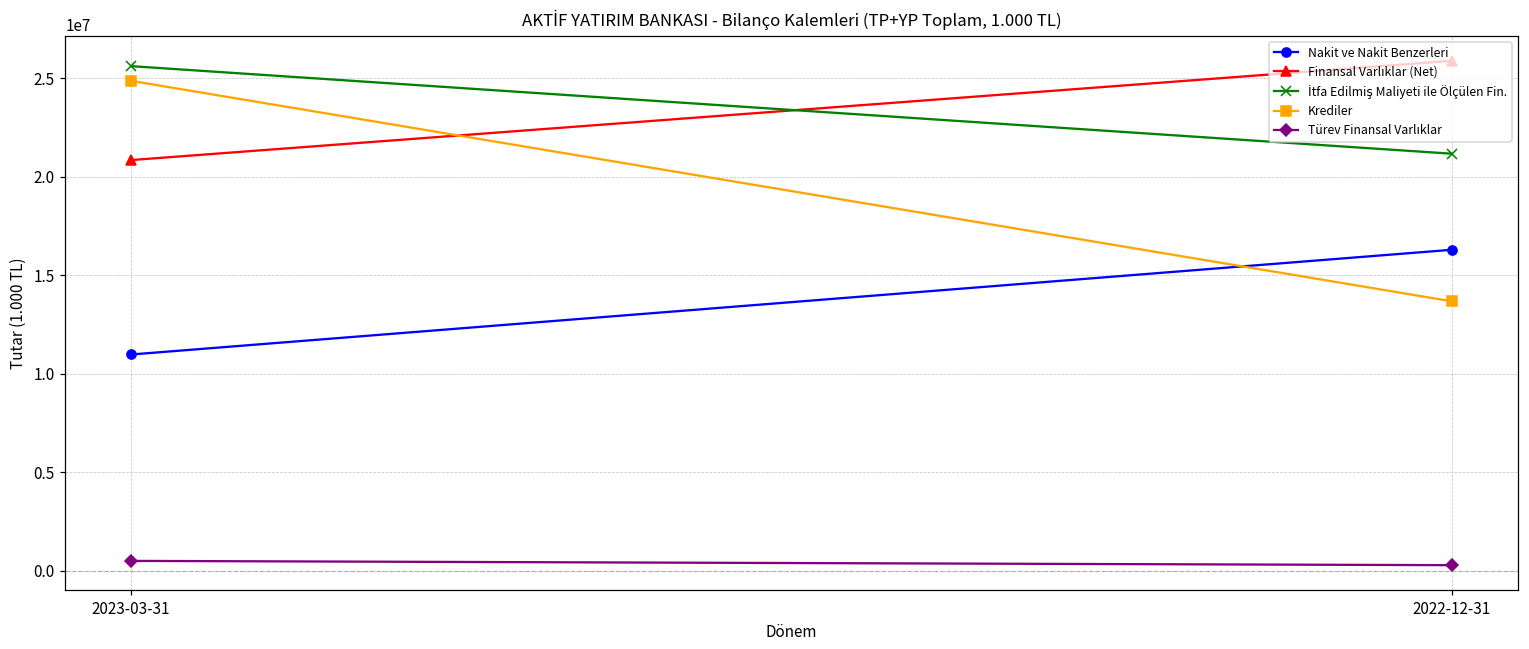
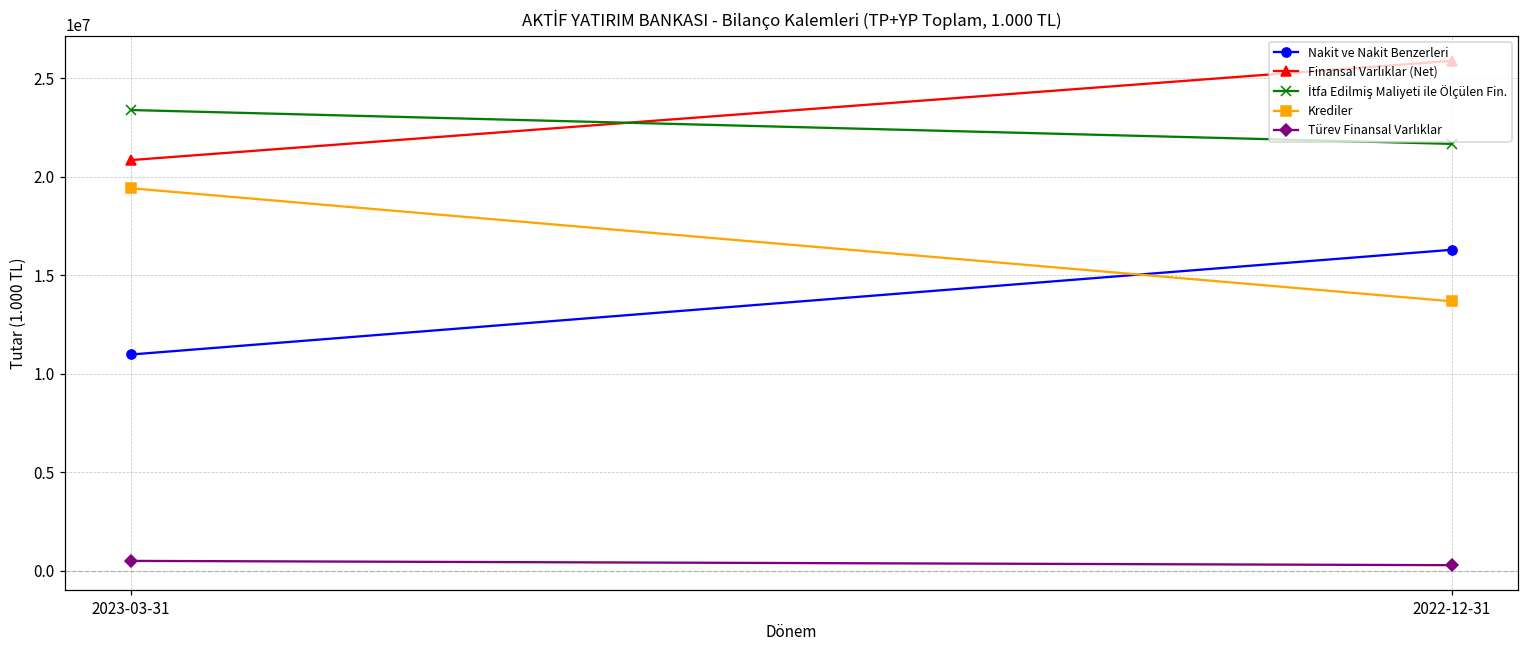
İtfa Edilmiş Maliyeti ile Ölçülen Fin., 2023-03-31: 25600000 -> 23400000
Krediler, 2023-03-31: 24900000 -> 19400000
İtfa Edilmiş Maliyeti ile Ölçülen Fin., 2022-12-31: 21200000 -> 21700000
